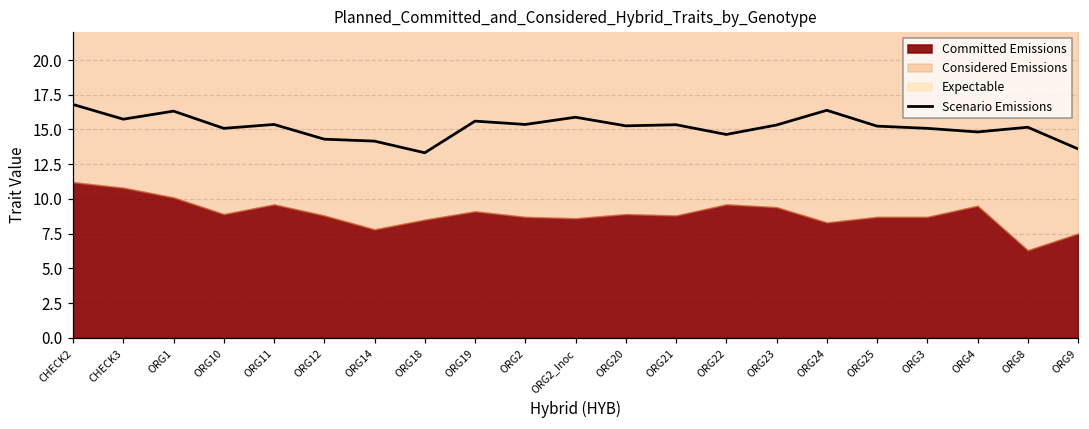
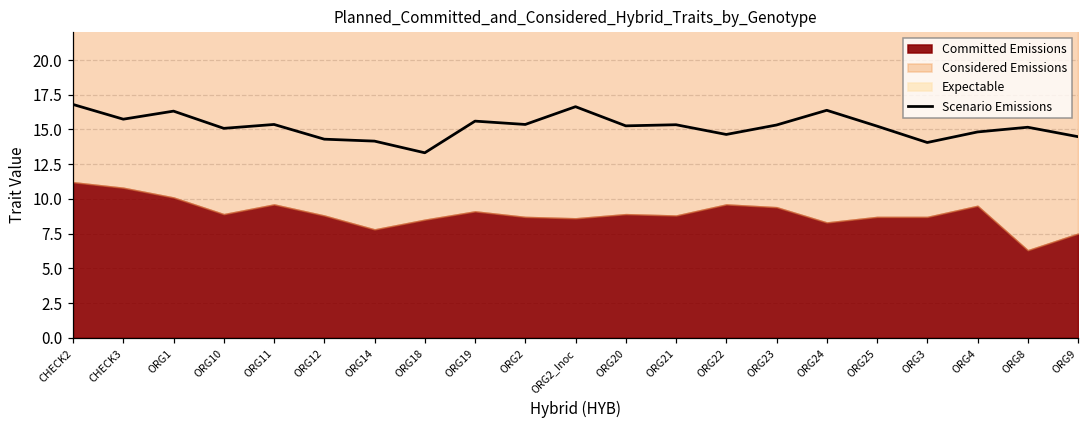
Scenario Emissions, ORG2_Inoc: 15.9 -> 16.6
Scenario Emissions, ORG3: 15.1 -> 14.1
Scenario Emissions, ORG9: 13.6 -> 14.5
